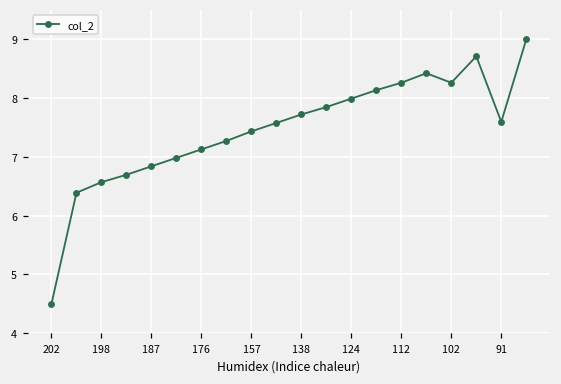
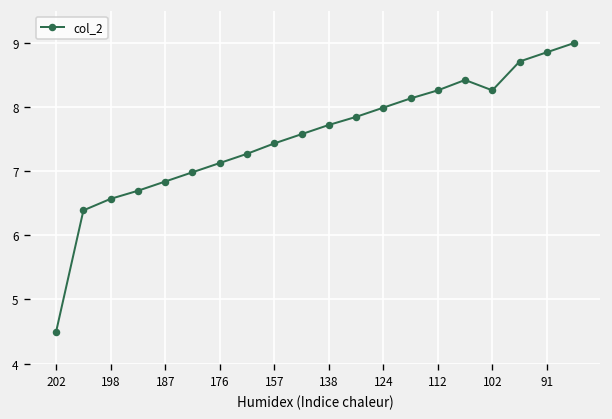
91: 7.6 -> 8.9
